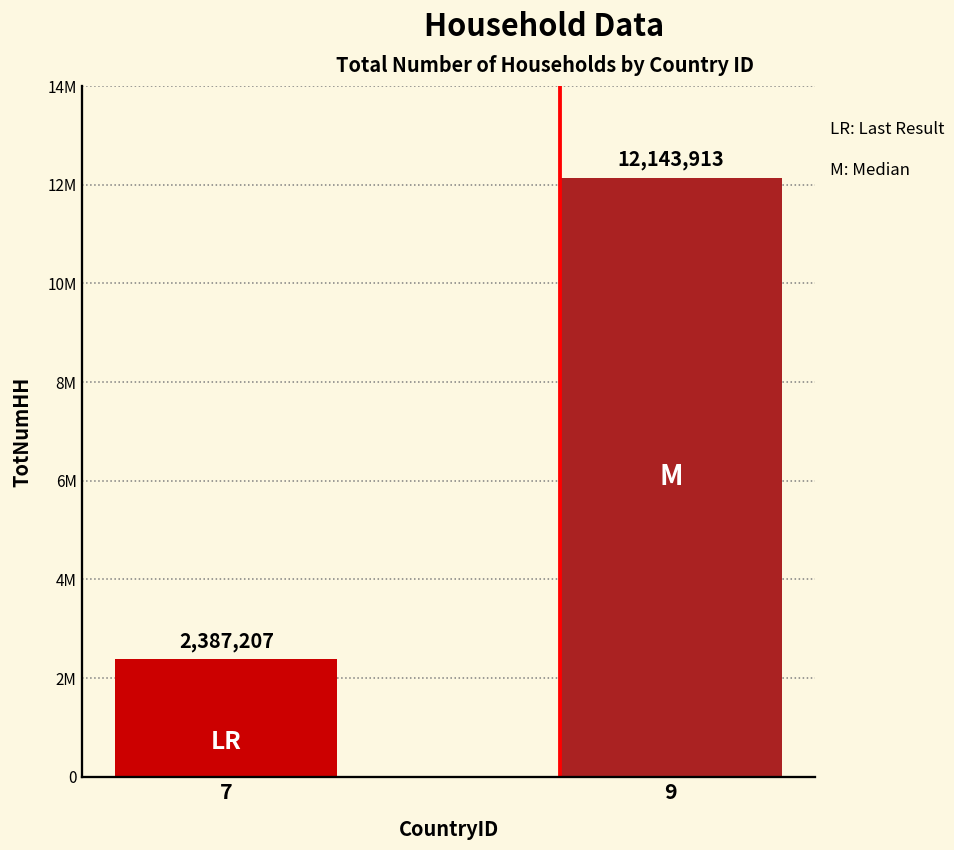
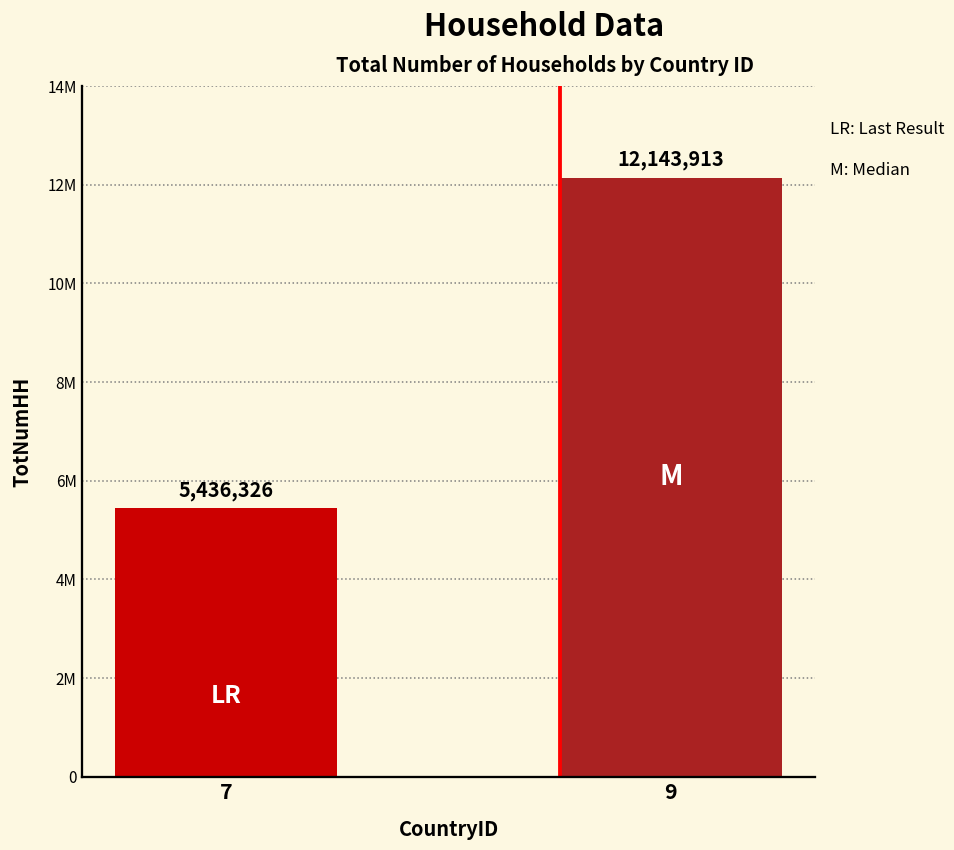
7: 2,387,207 -> 5,436,326
